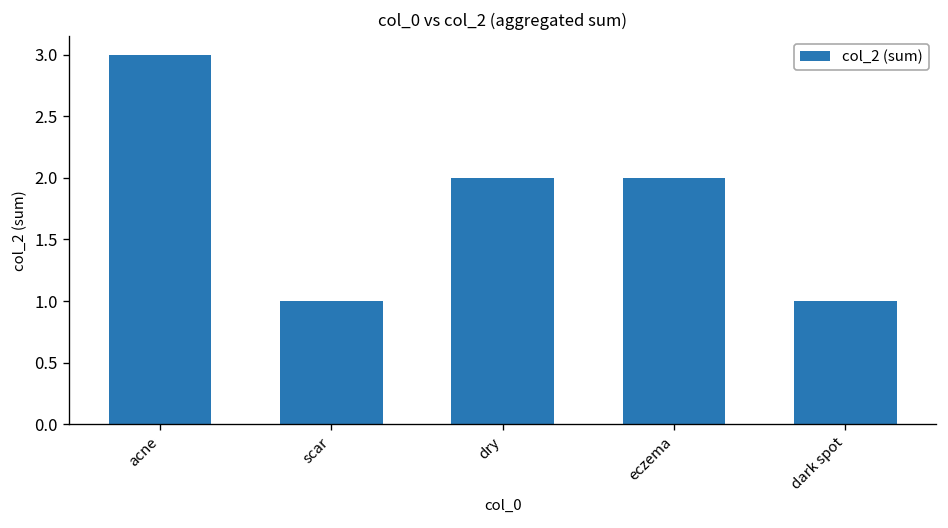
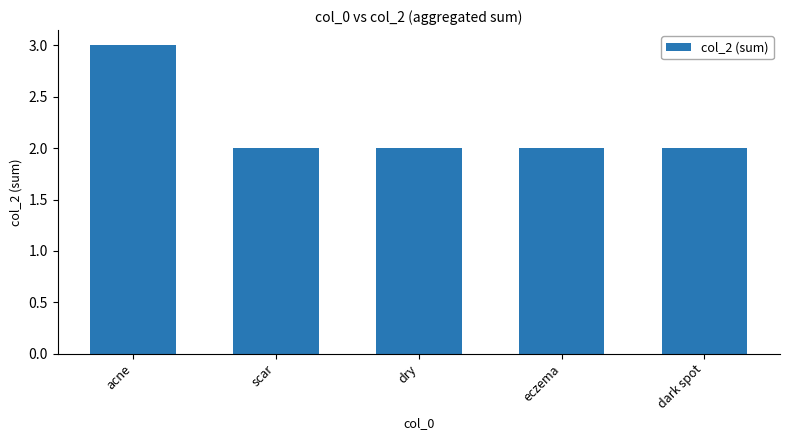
scar: 1 -> 2
dark spot: 1 -> 2
